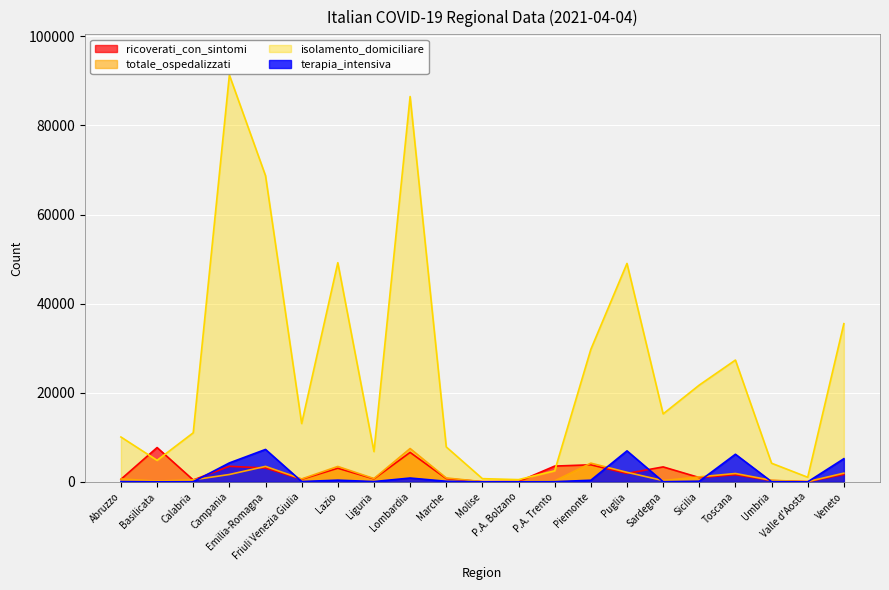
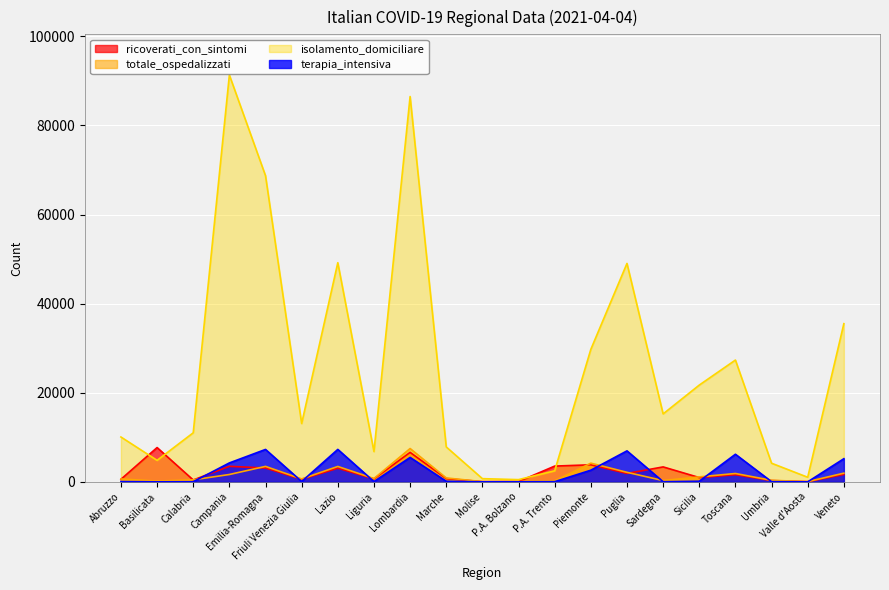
terapia_intensiva, Lazio: 0 -> 7000
terapia_intensiva, Lombardia: 1000 -> 5000
terapia_intensiva, Piemonte: 0 -> 3000
